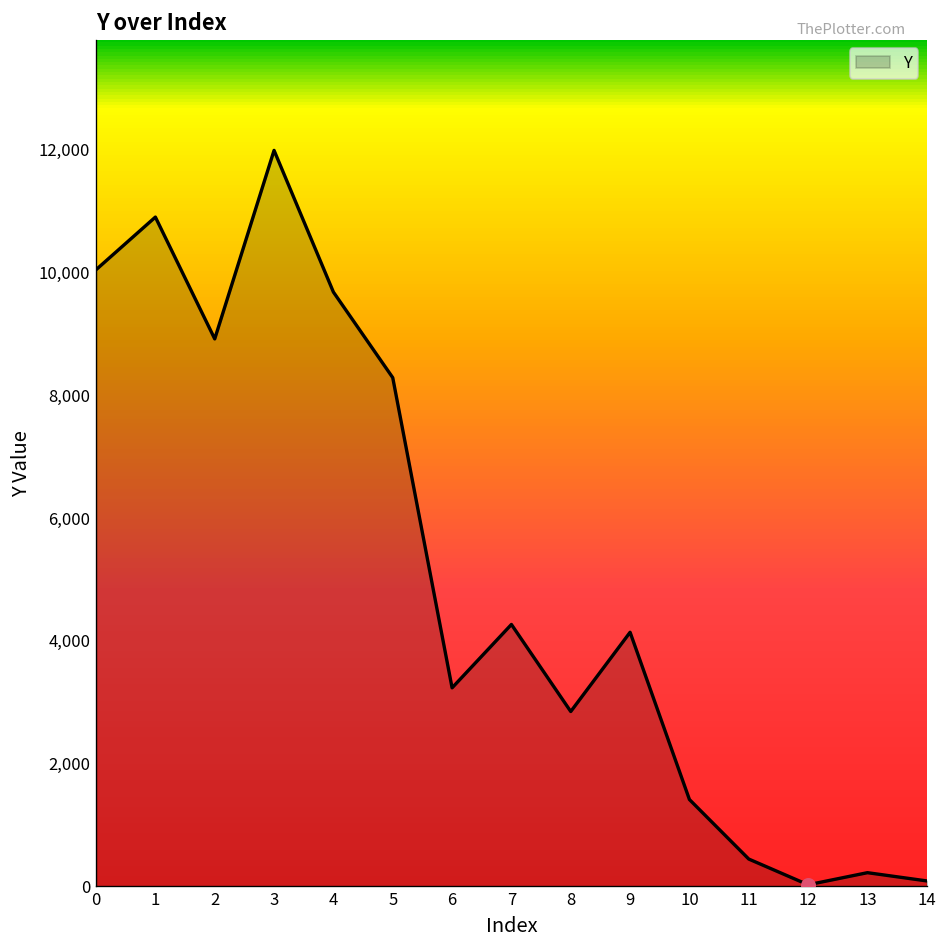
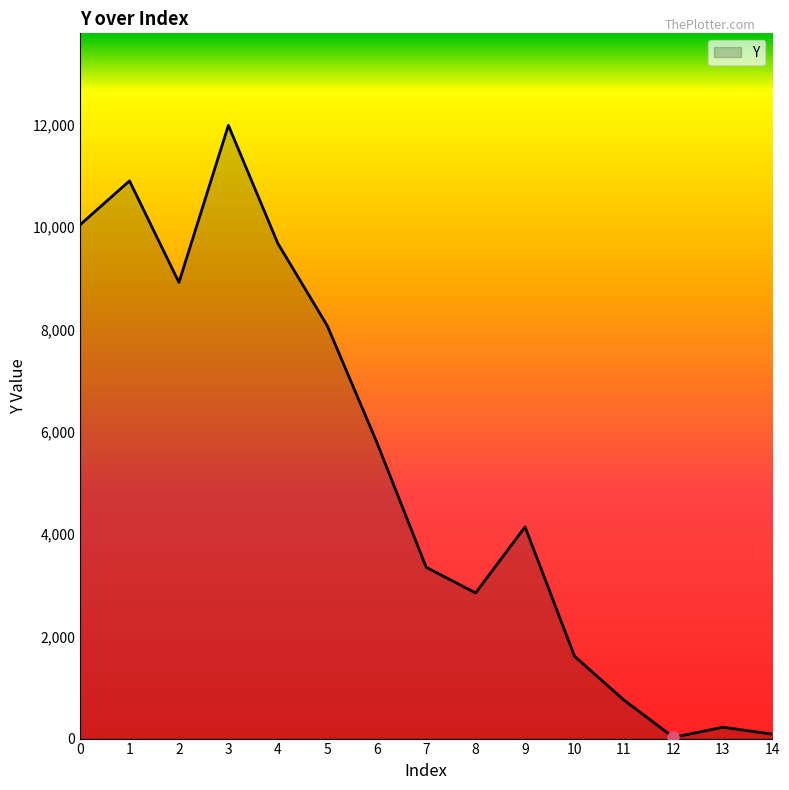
Y, 5: 8,300 -> 8,100
Y, 6: 3,200 -> 5,800
Y, 7: 4,300 -> 3,300
Y, 10: 1,400 -> 1,600
Y, 11: 400 -> 800
